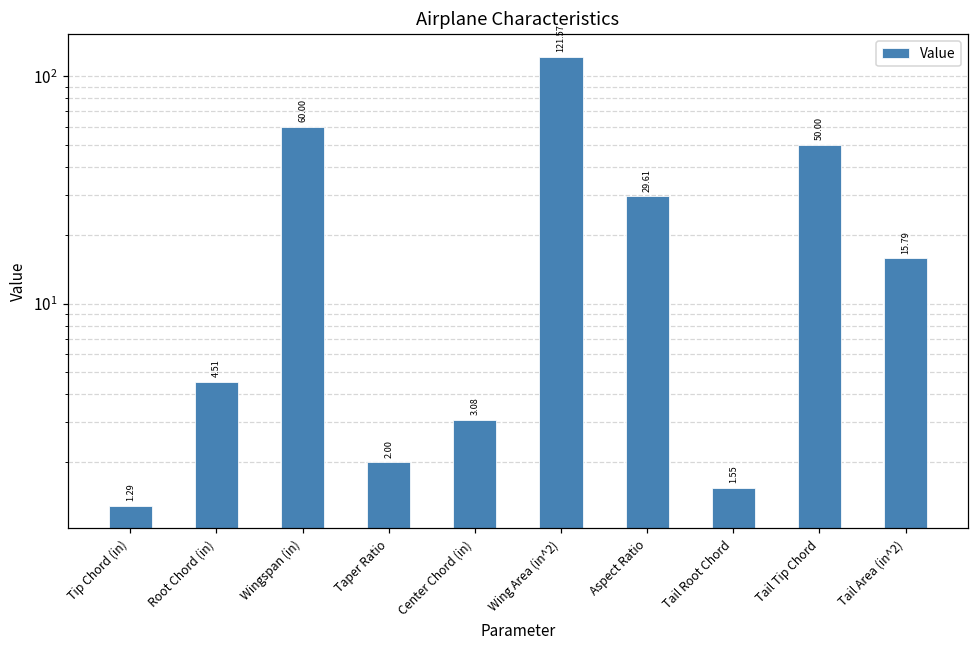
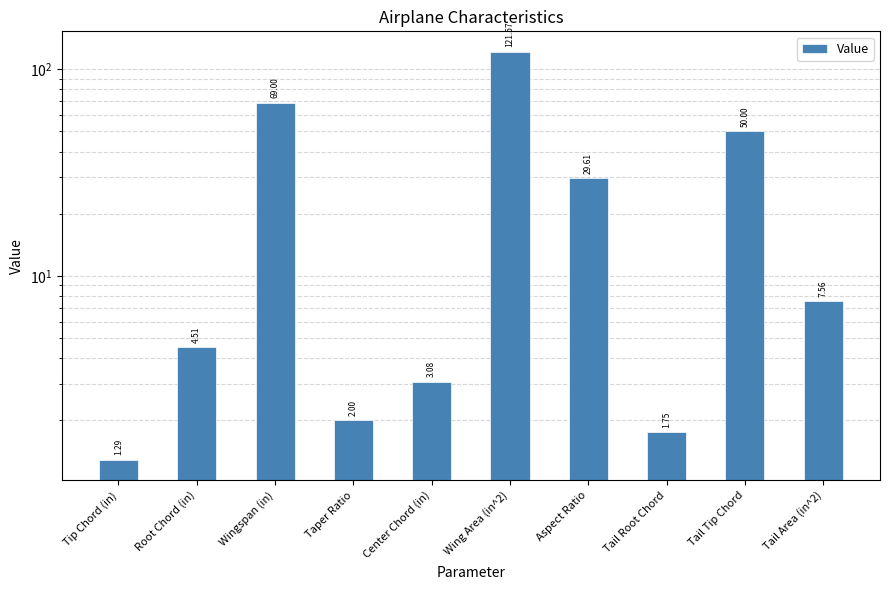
Wingspan (in): 60.00 -> 69.00
Tail Root Chord: 1.55 -> 1.75
Tail Area (in^2): 15.79 -> 7.56
